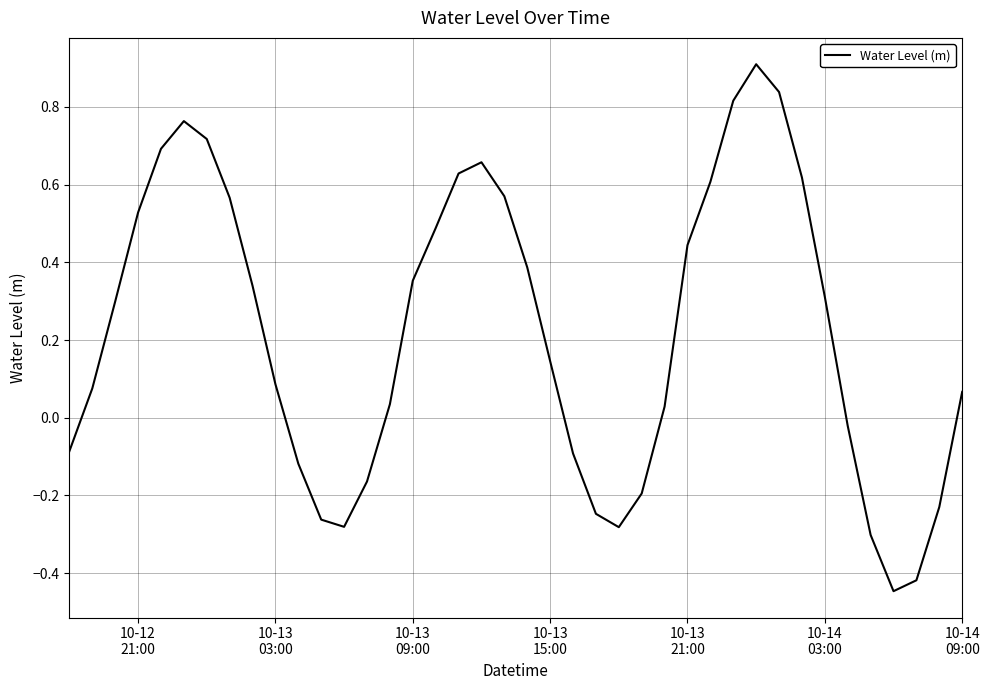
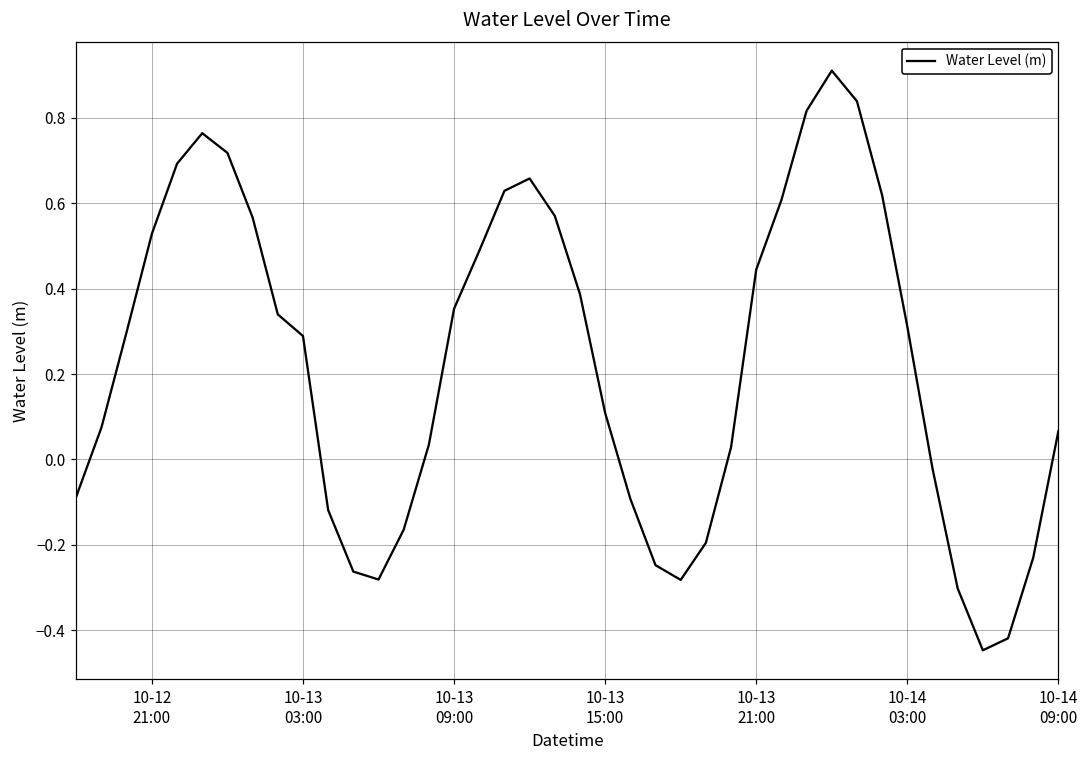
10-13 03:00: 0.09 -> 0.29
10-13 15:00: 0.15 -> 0.11
